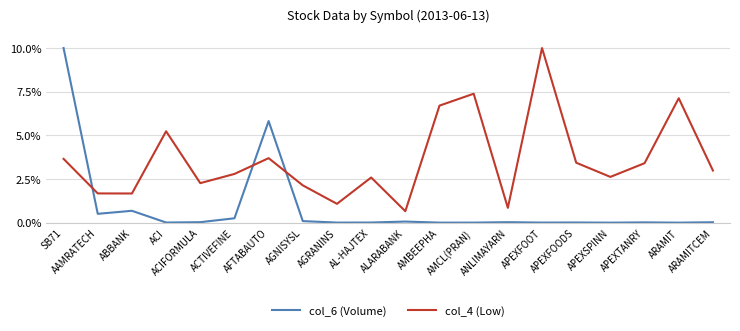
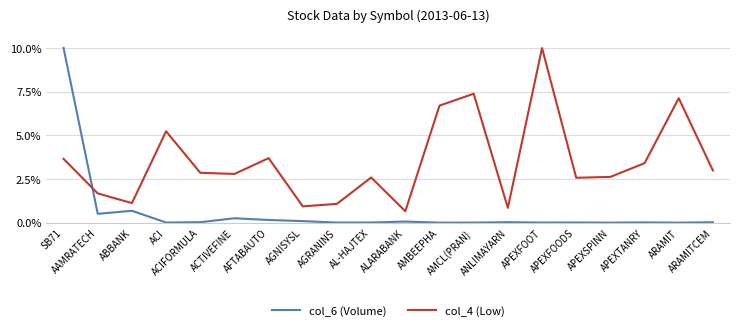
col_4 (Low), ABBANK: 1.7% -> 1.1%
col_4 (Low), ACIFORMULA: 2.3% -> 2.9%
col_6 (Volume), AFTABAUTO: 5.8% -> 0.2%
col_4 (Low), AGNISYSL: 2.1% -> 0.9%
col_4 (Low), APEXFOODS: 3.4% -> 2.6%
